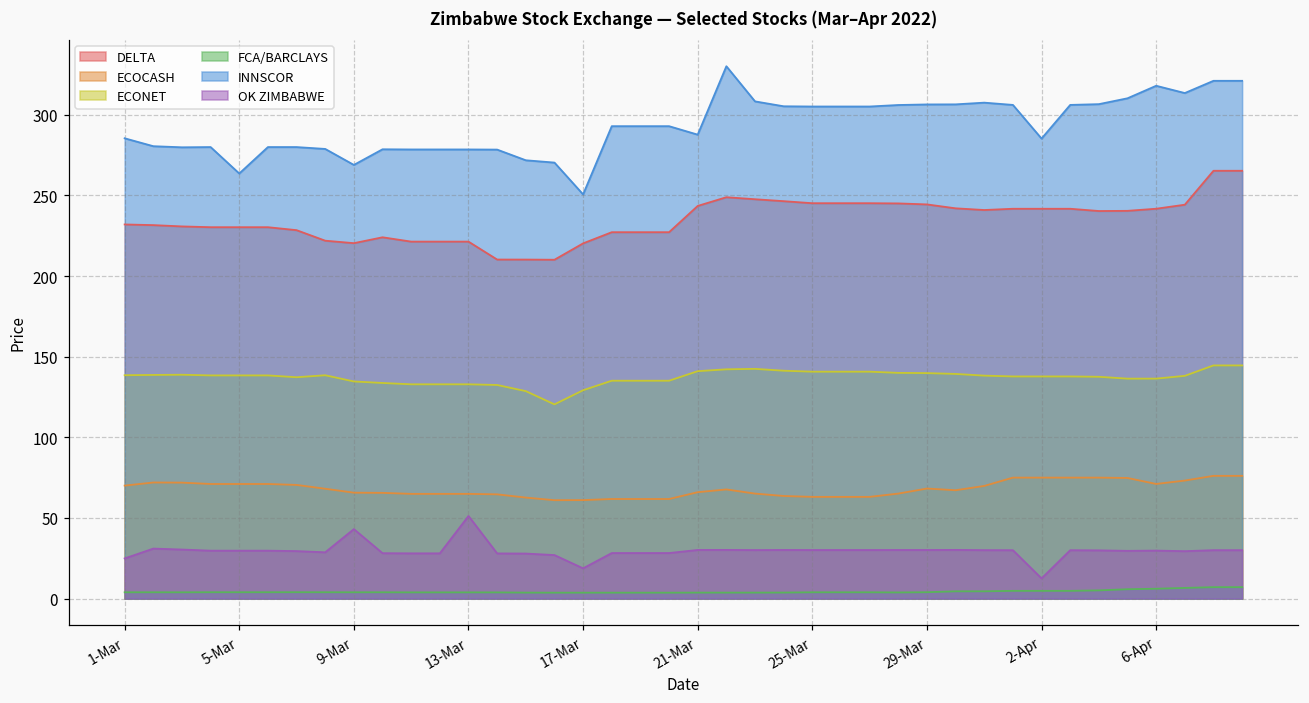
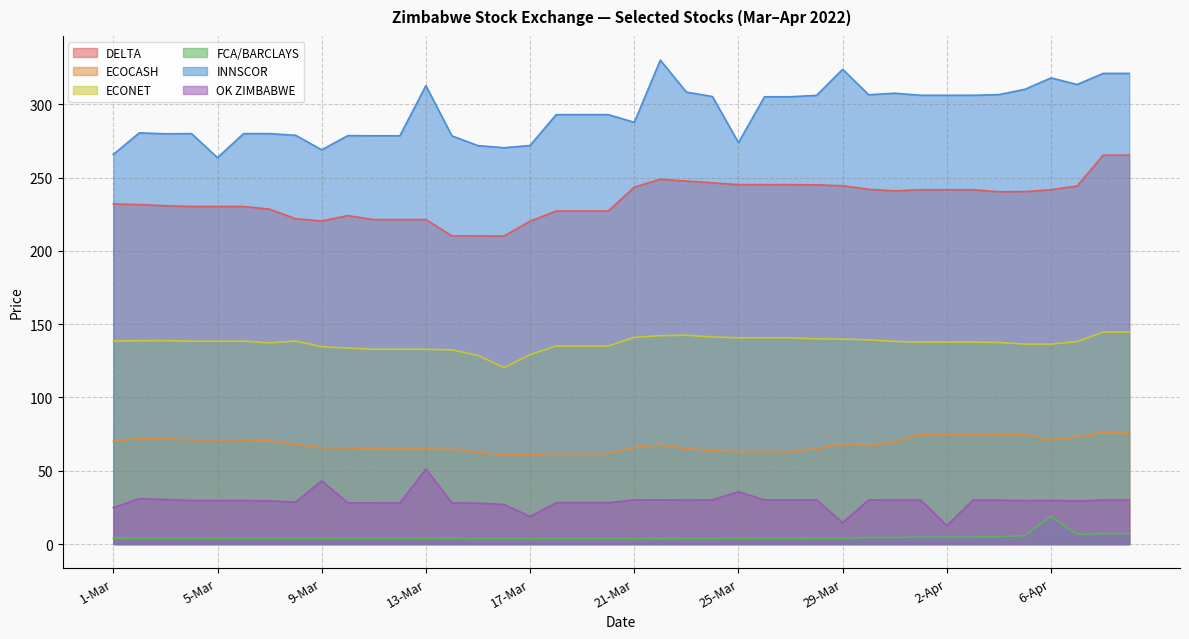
INNSCOR, 1-Mar: 285 -> 266
INNSCOR, 13-Mar: 278 -> 313
INNSCOR, 17-Mar: 251 -> 272
INNSCOR, 25-Mar: 305 -> 274
OK ZIMBABWE, 25-Mar: 30 -> 36
INNSCOR, 29-Mar: 306 -> 324
OK ZIMBABWE, 29-Mar: 30 -> 15
INNSCOR, 2-Apr: 285 -> 306
FCA/BARCLAYS, 6-Apr: 6 -> 19
